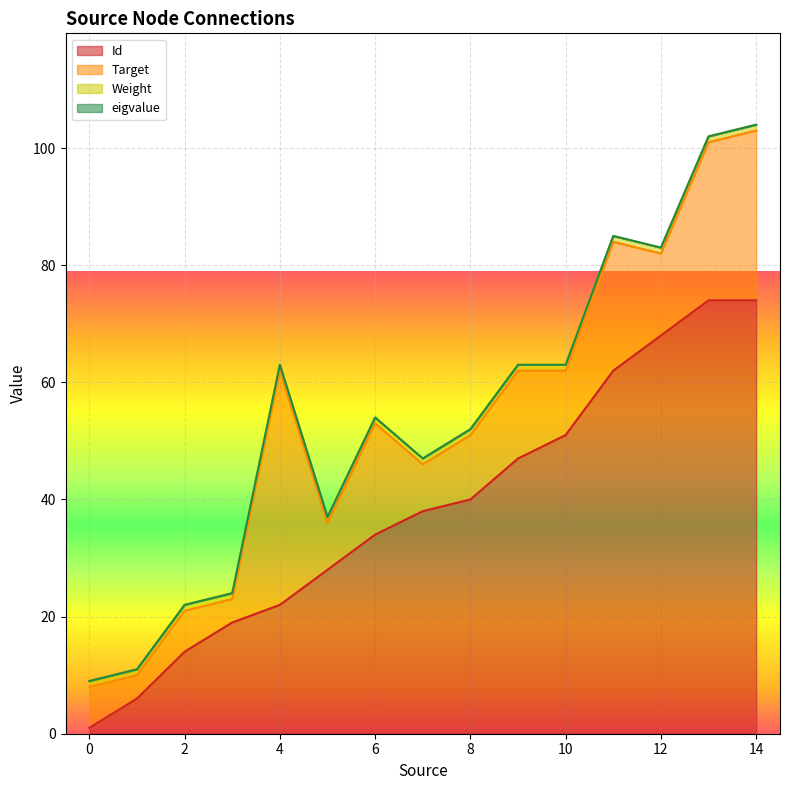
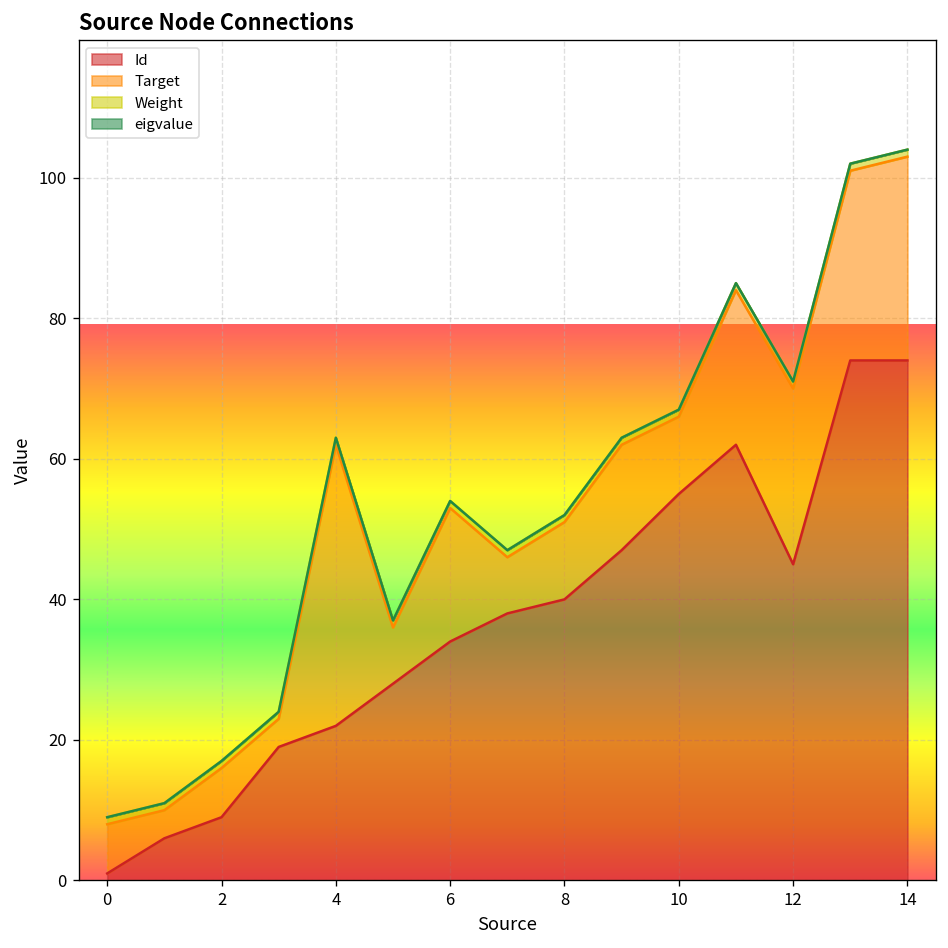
Id, 2: 14 -> 9
Id, 10: 51 -> 55
Id, 12: 68 -> 45
Target, 12: 14 -> 25
